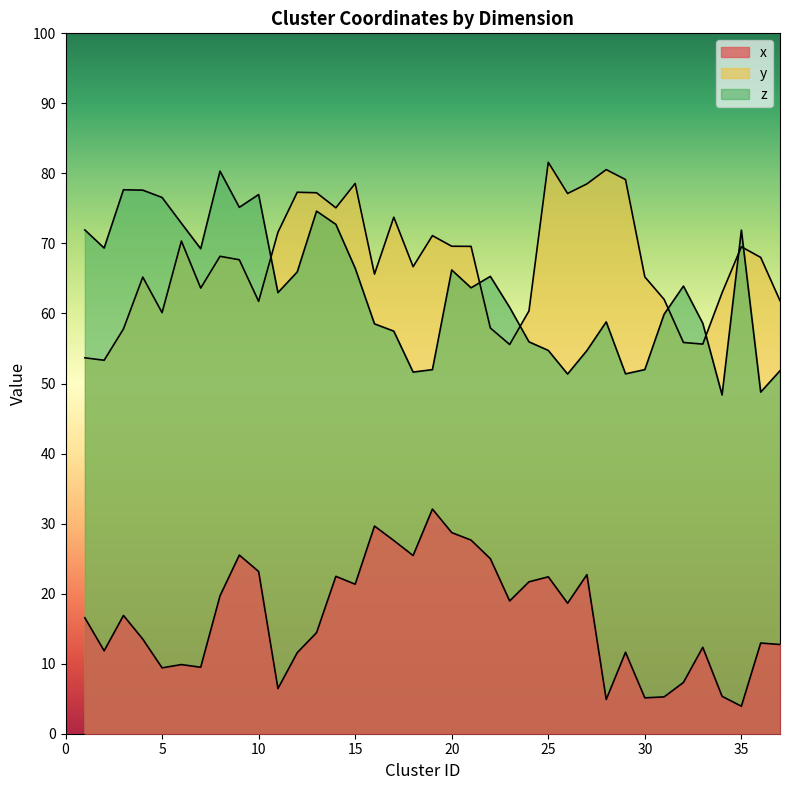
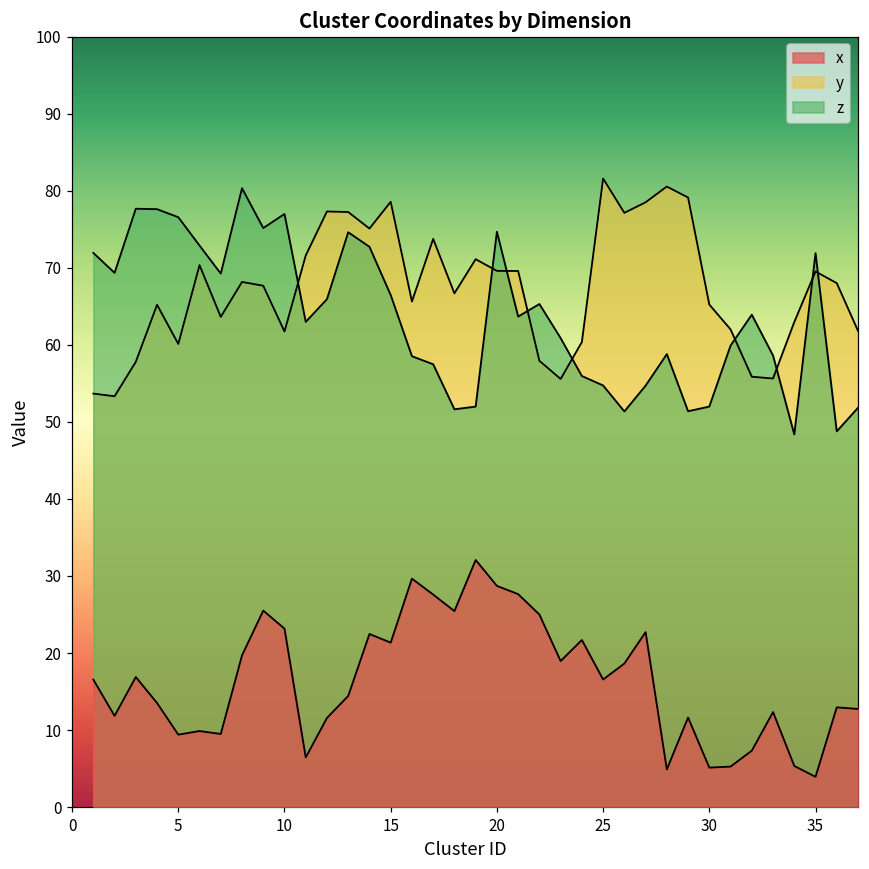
z, 20: 66 -> 75
x, 25: 22 -> 17
